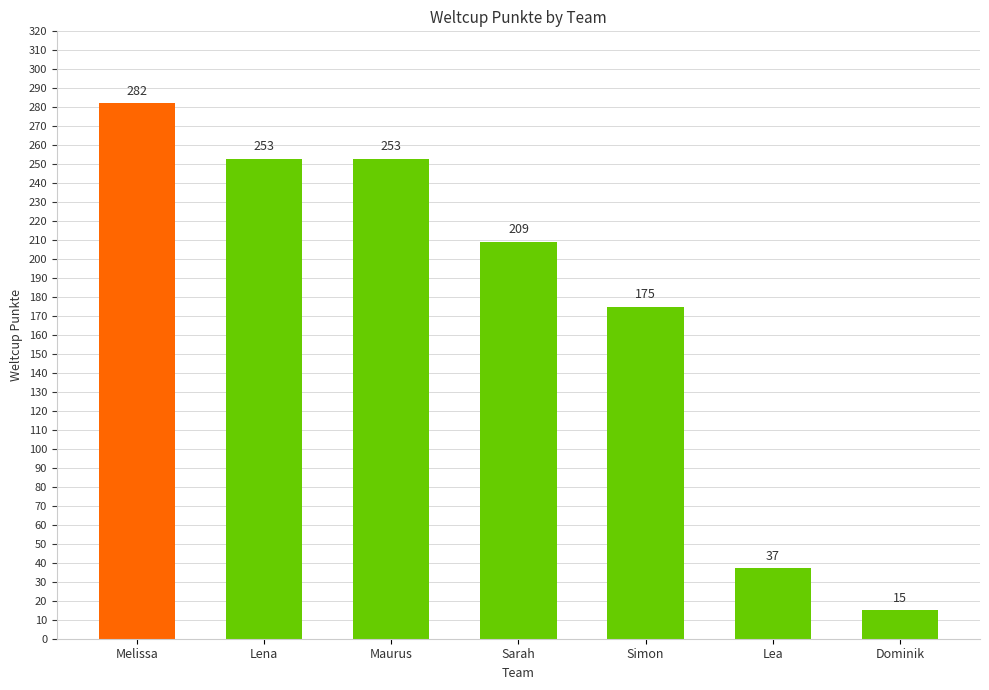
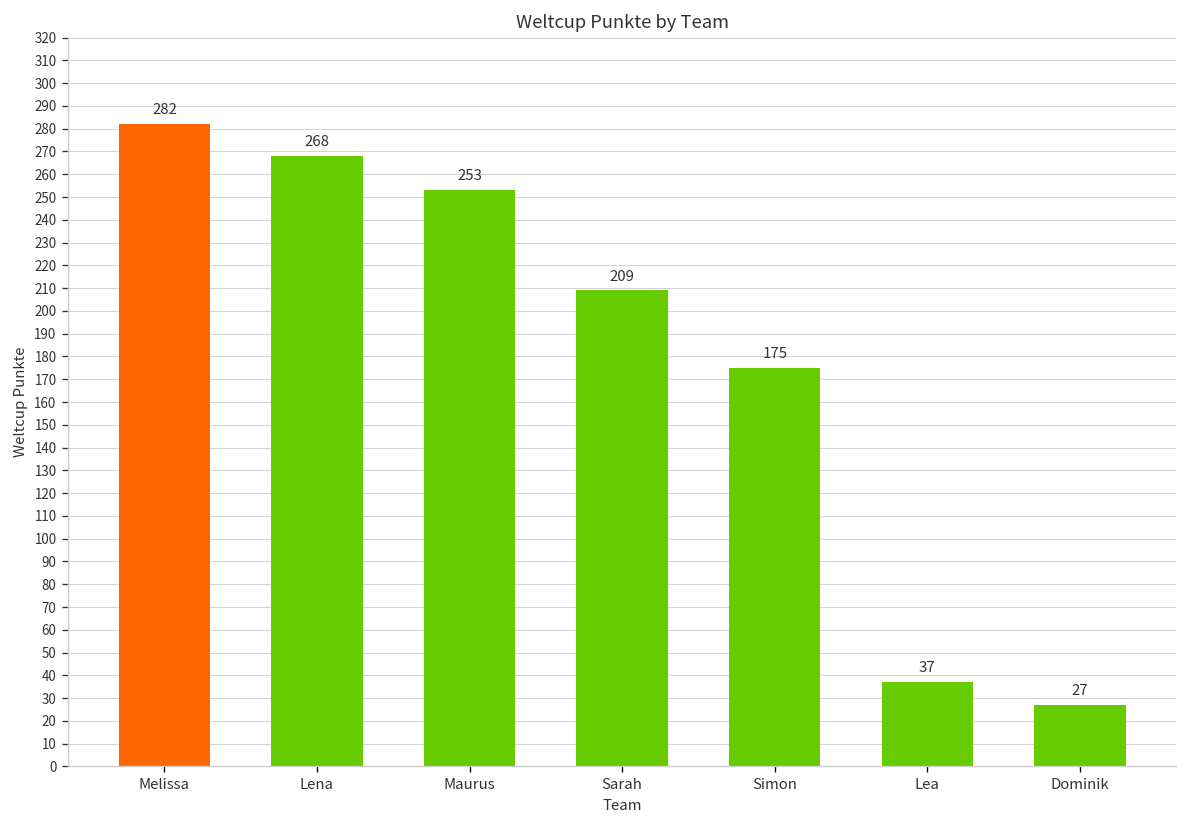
Lena: 253 -> 268
Dominik: 15 -> 27
